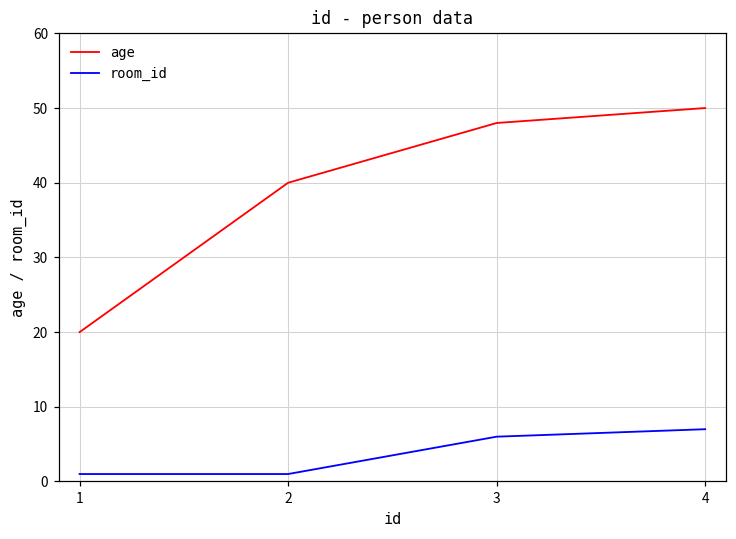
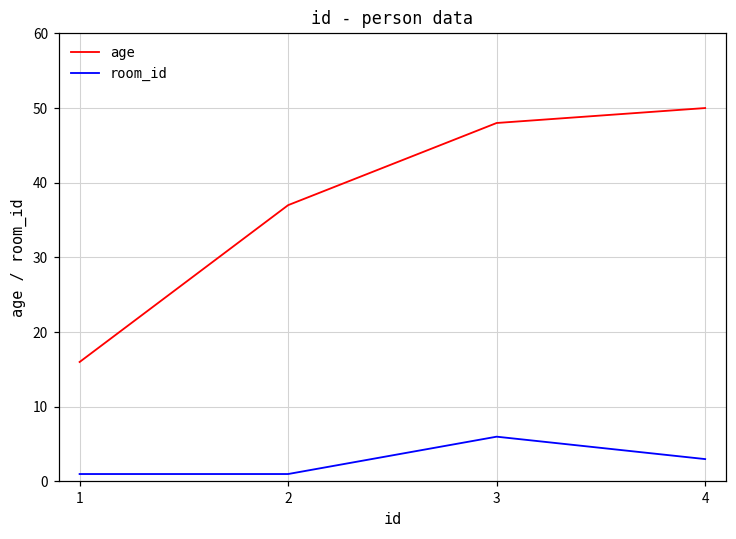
age, 1: 20 -> 16
age, 2: 40 -> 37
room_id, 4: 7 -> 3
